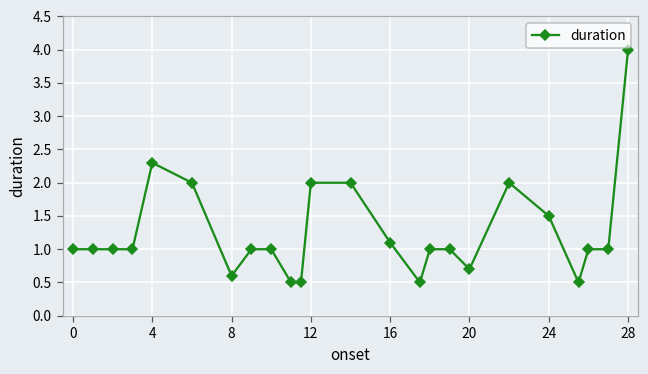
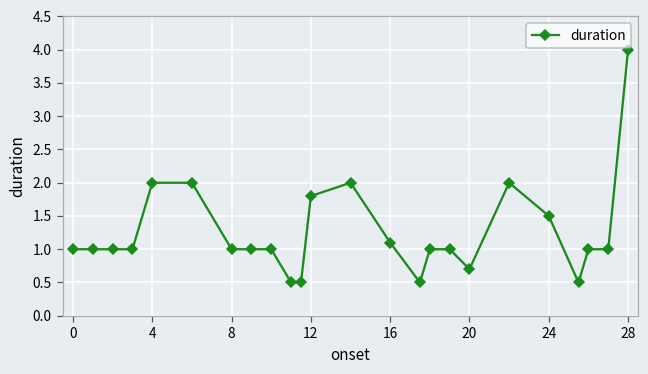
4: 2.3 -> 2.0
8: 0.6 -> 1.0
12: 2.0 -> 1.8
